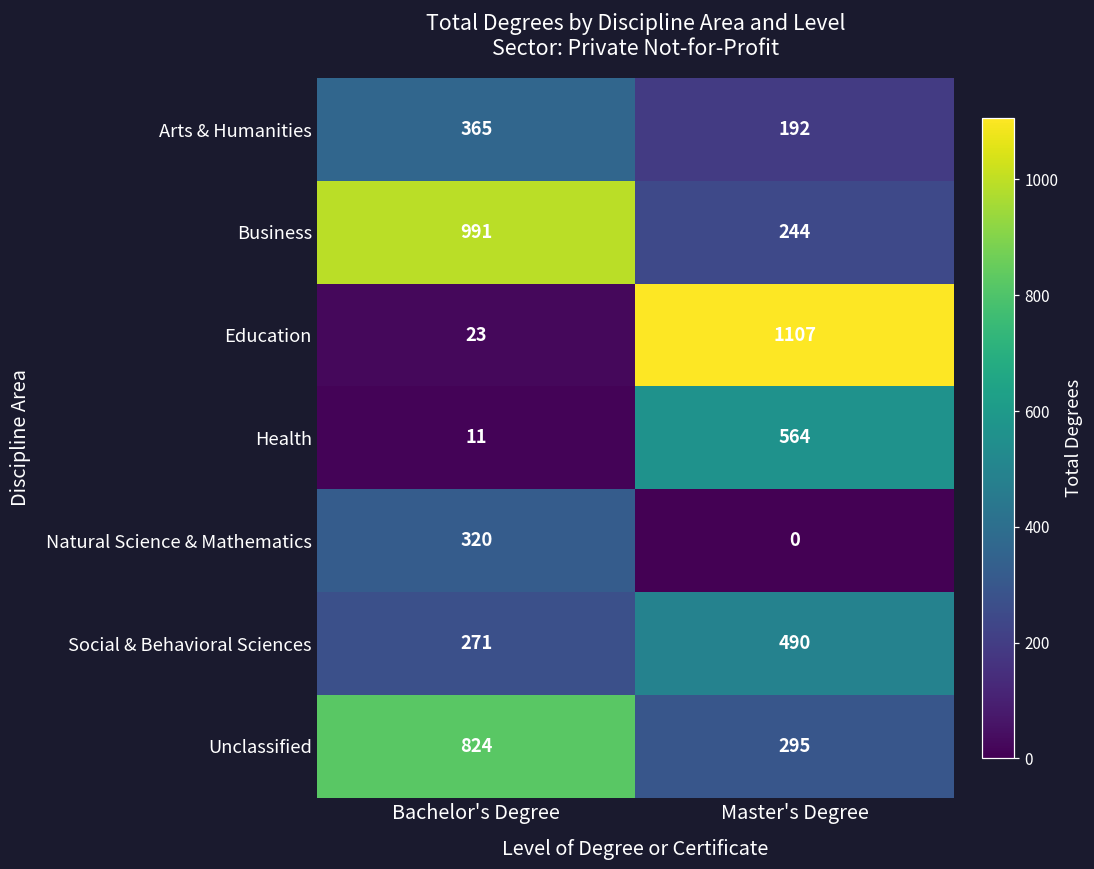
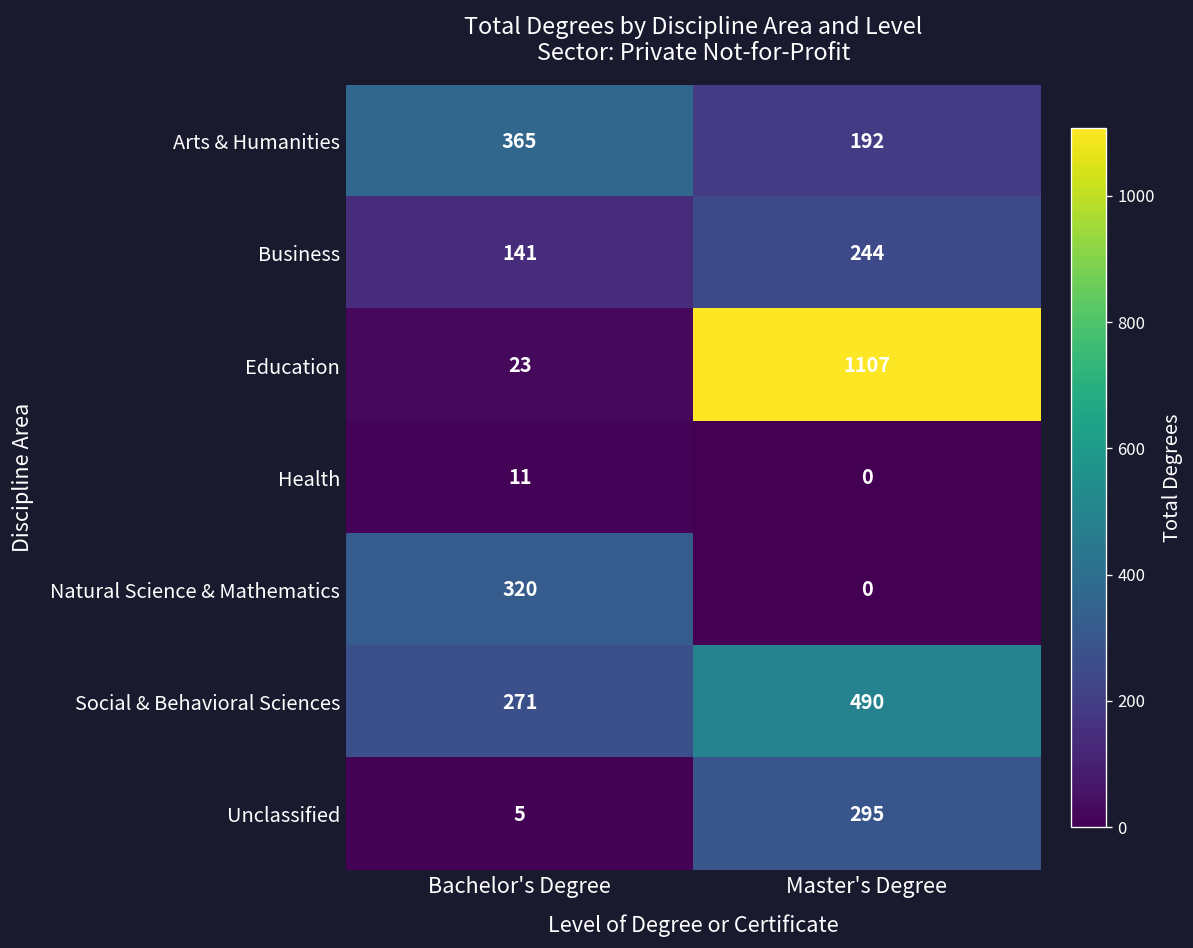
Business, Bachelor's Degree: 991 -> 141
Health, Master's Degree: 564 -> 0
Unclassified, Bachelor's Degree: 824 -> 5
